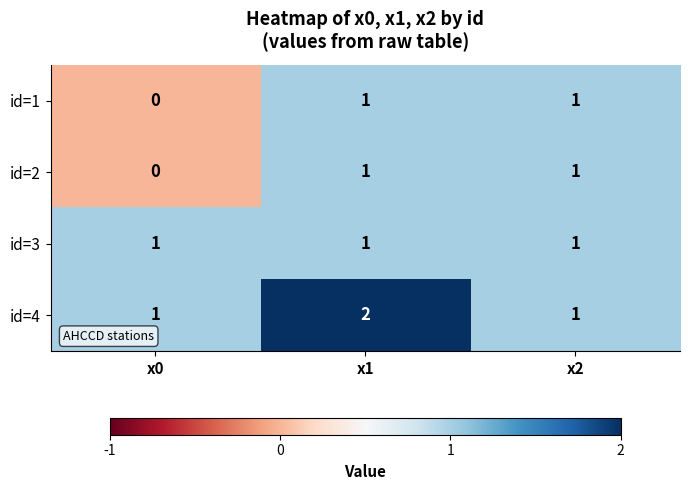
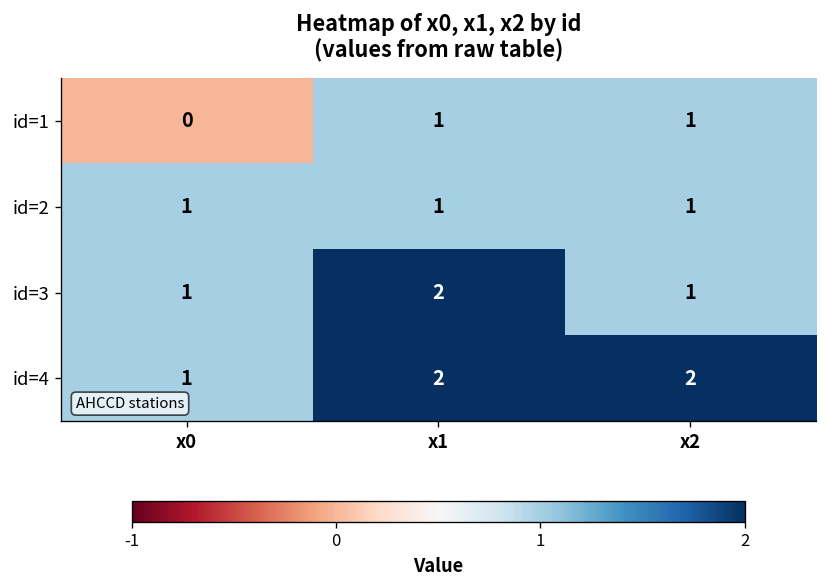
id=2, x0: 0 -> 1
id=3, x1: 1 -> 2
id=4, x2: 1 -> 2
